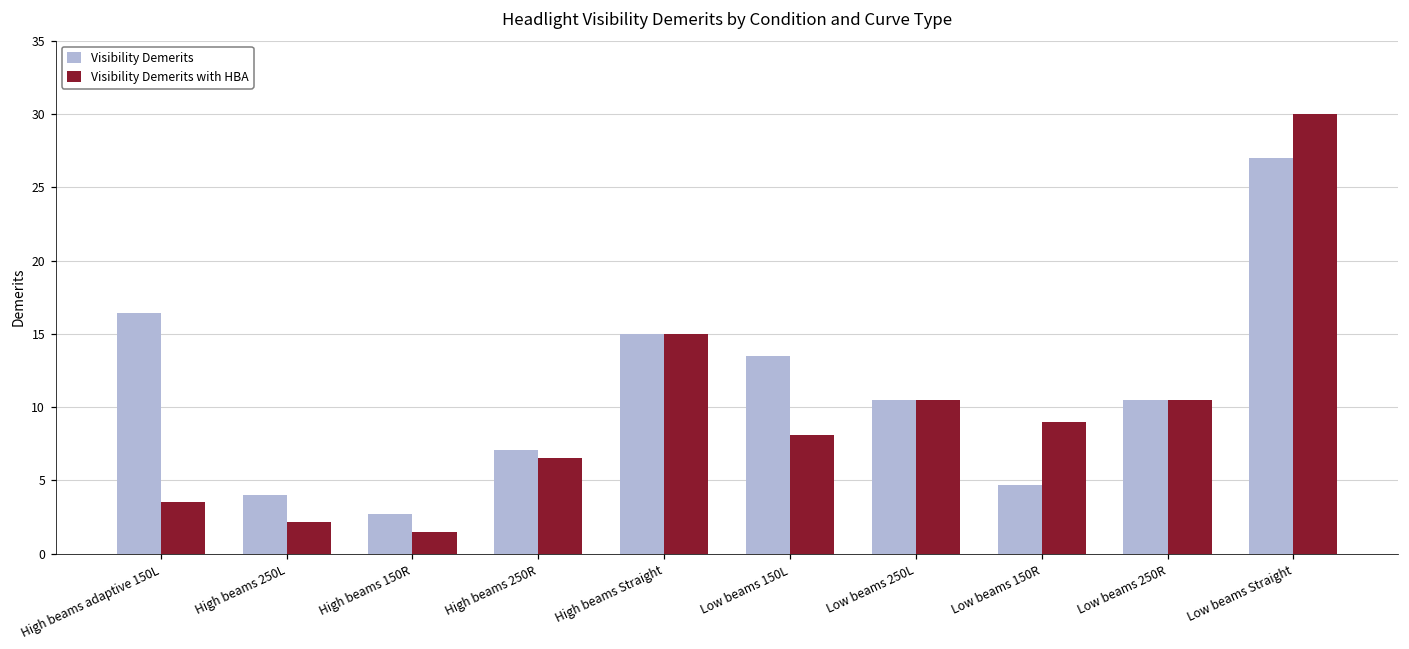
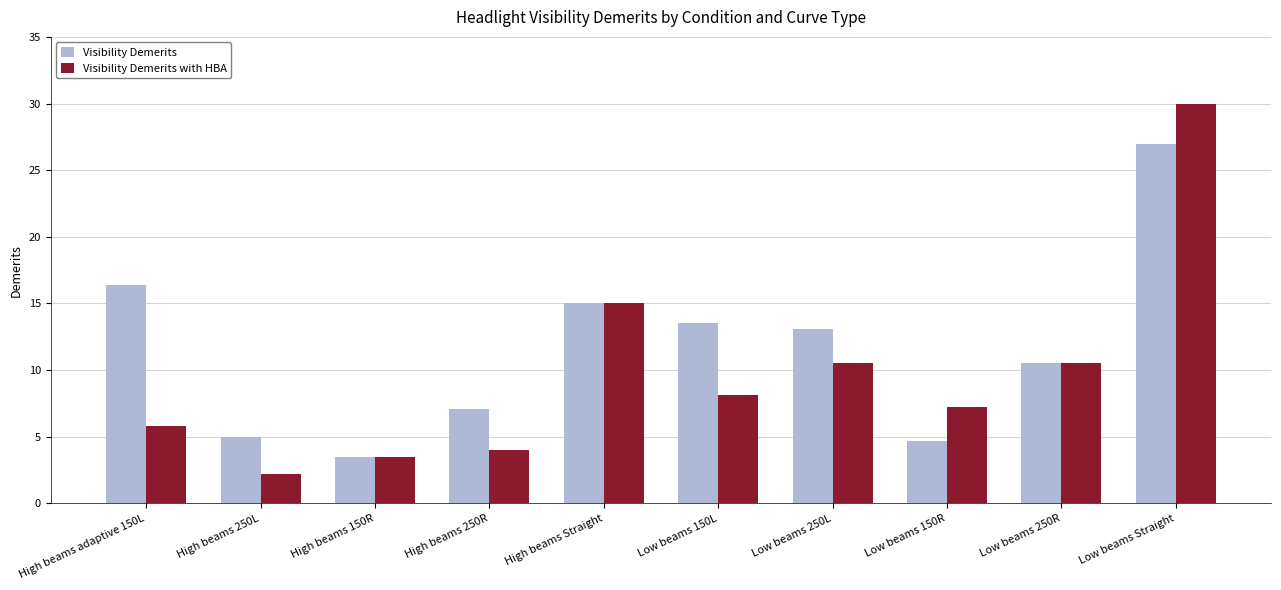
Visibility Demerits with HBA, High beams adaptive 150L: 3.5 -> 5.8
Visibility Demerits, High beams 250L: 4 -> 5
Visibility Demerits, High beams 150R: 2.7 -> 3.5
Visibility Demerits with HBA, High beams 150R: 1.5 -> 3.5
Visibility Demerits with HBA, High beams 250R: 6.5 -> 4.0
Visibility Demerits, Low beams 250L: 10.5 -> 13.1
Visibility Demerits with HBA, Low beams 150R: 9.0 -> 7.2
